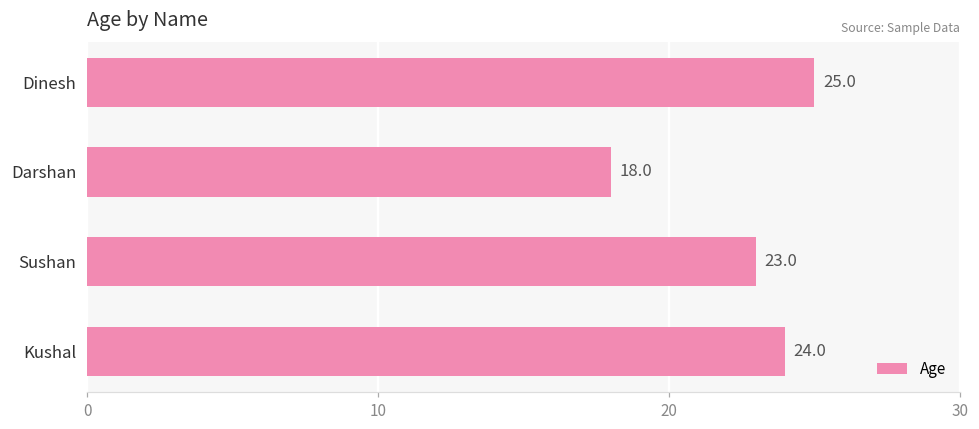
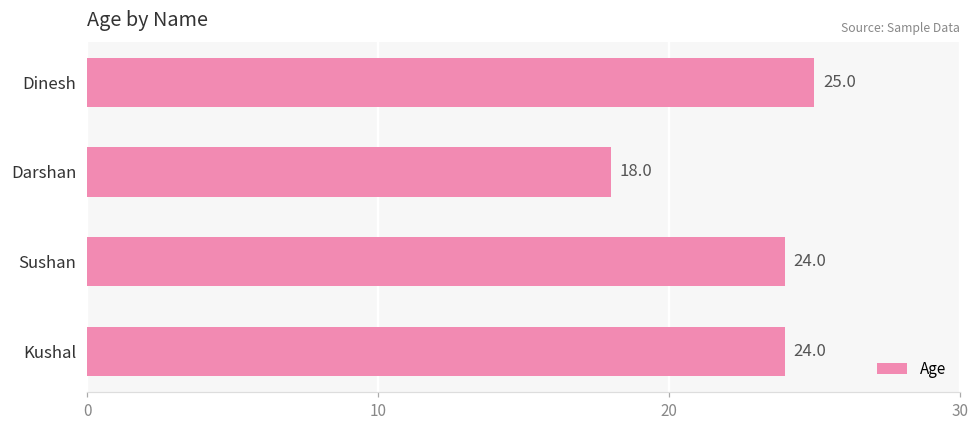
Sushan: 23.0 -> 24.0
